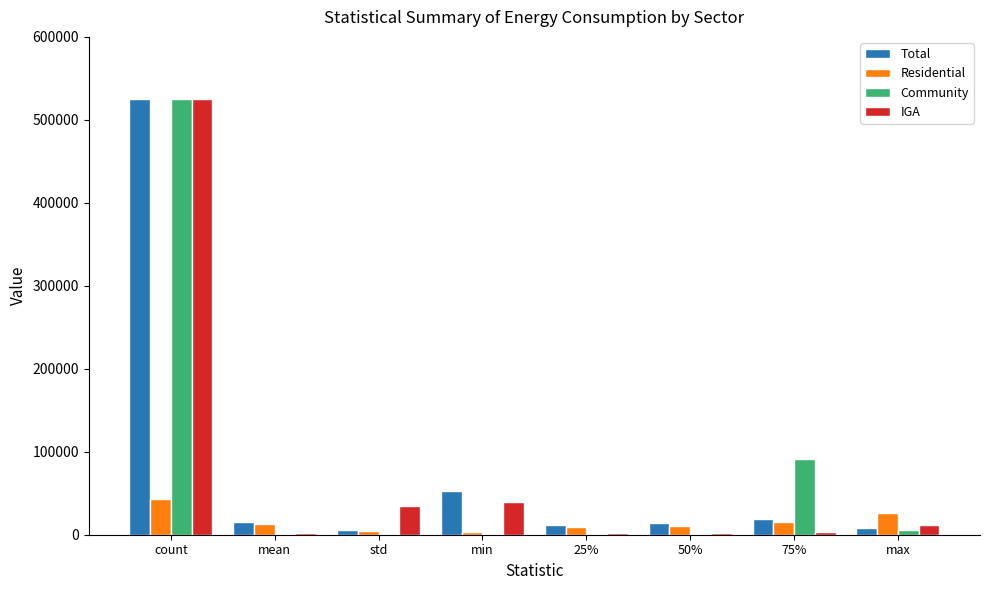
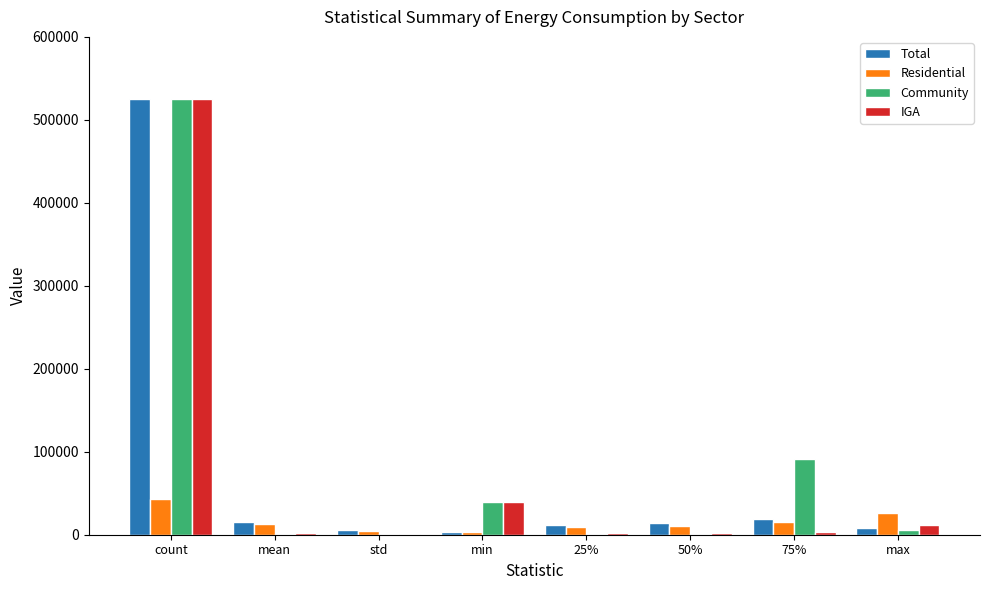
IGA, std: 30000 -> 0
Total, min: 50000 -> 0
Community, min: 0 -> 40000
